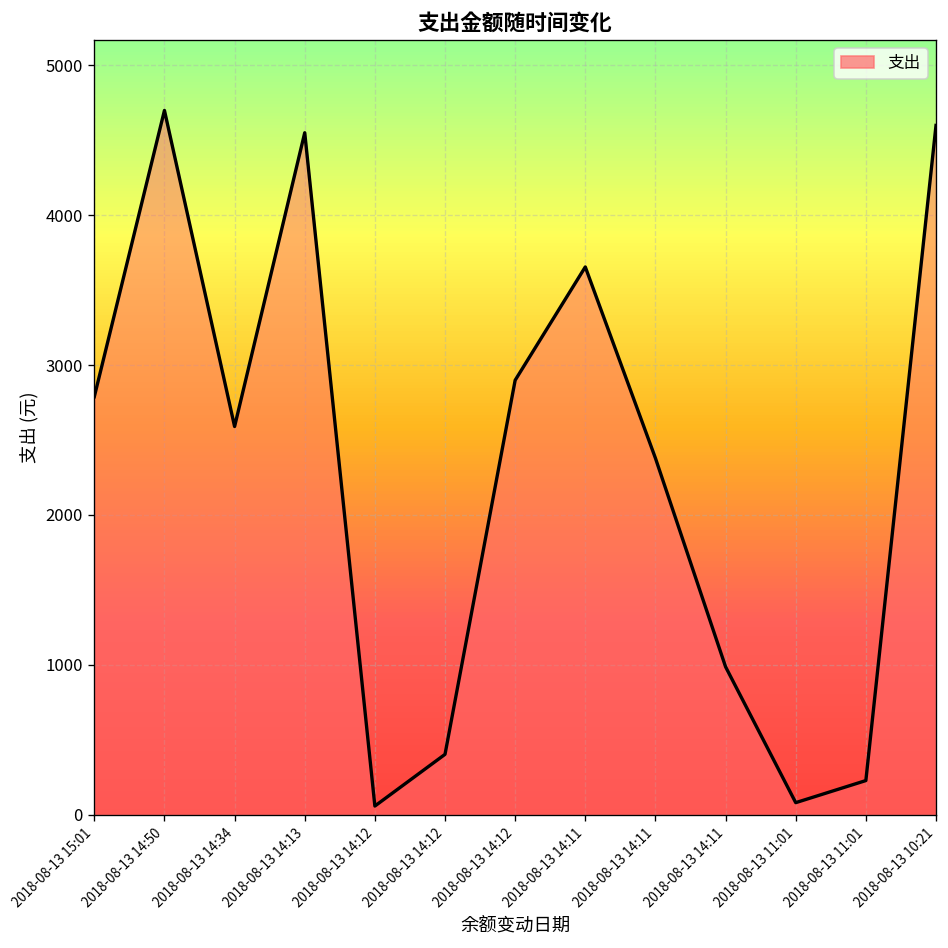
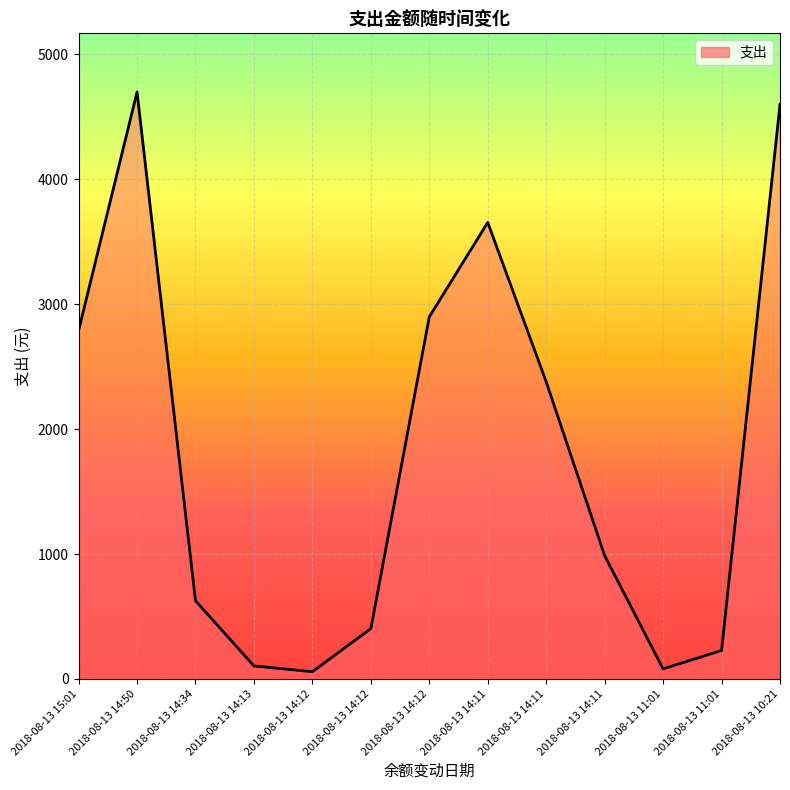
2018-08-13 14:34: 2590 -> 630
2018-08-13 14:13: 4550 -> 100
